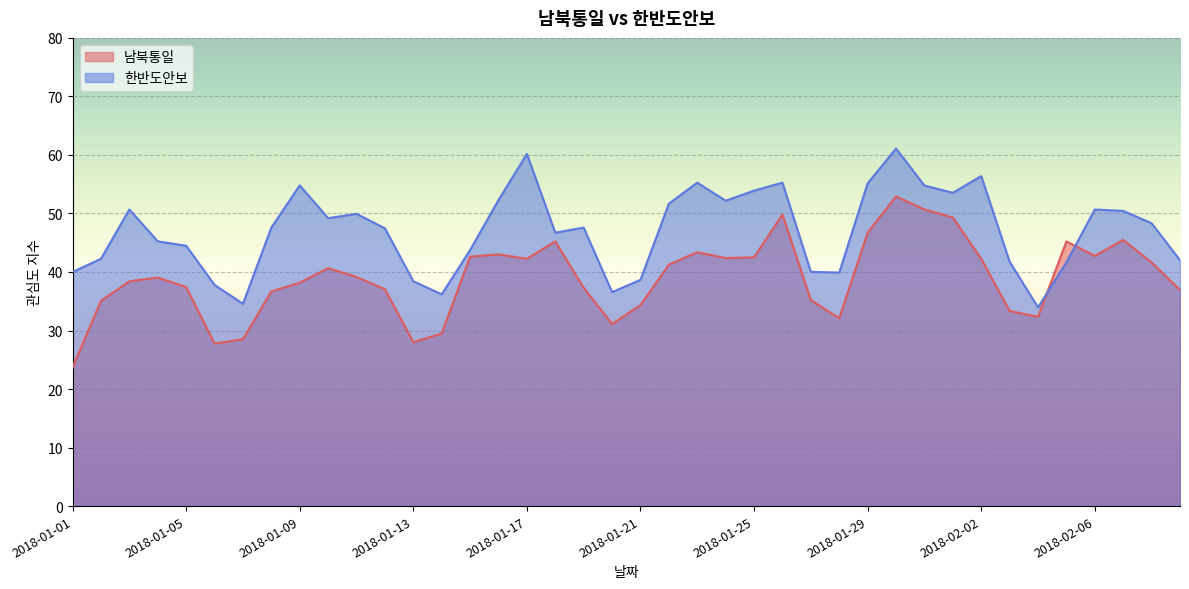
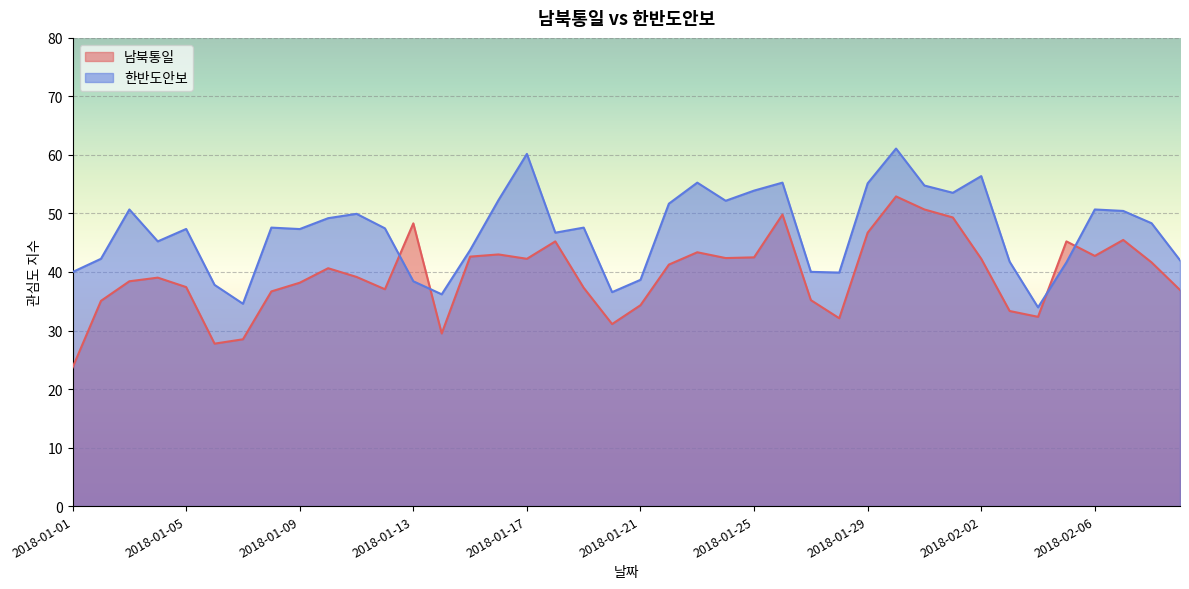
한반도안보, 2018-01-05: 44 -> 47
한반도안보, 2018-01-09: 55 -> 47
남북통일, 2018-01-13: 28 -> 48
